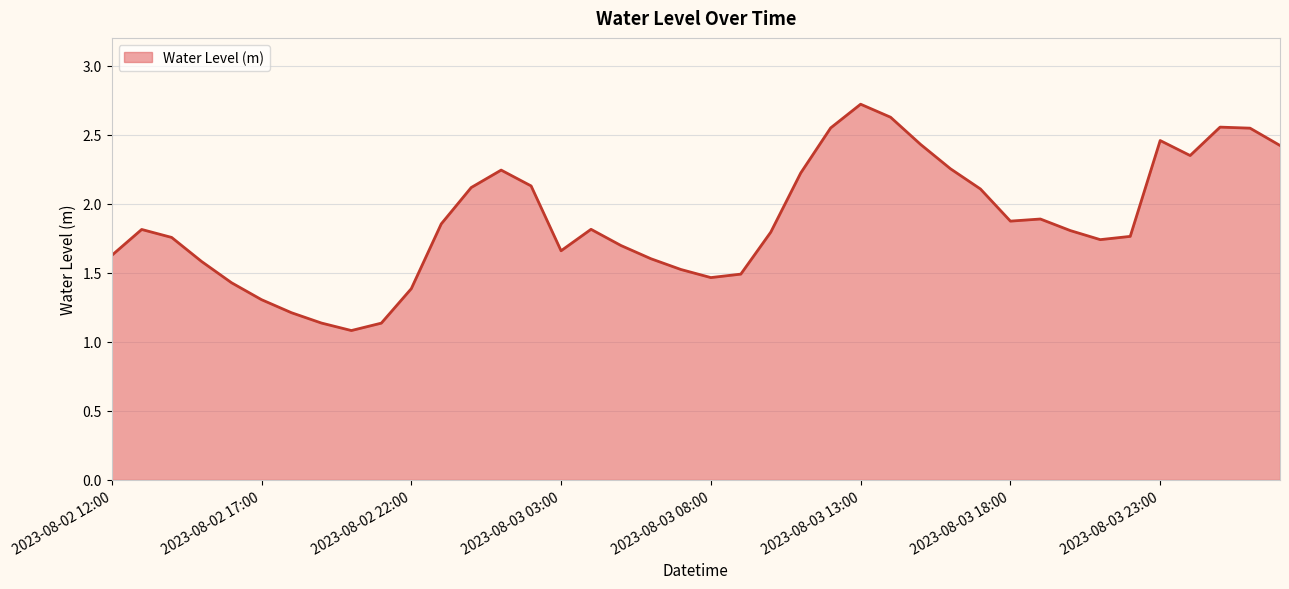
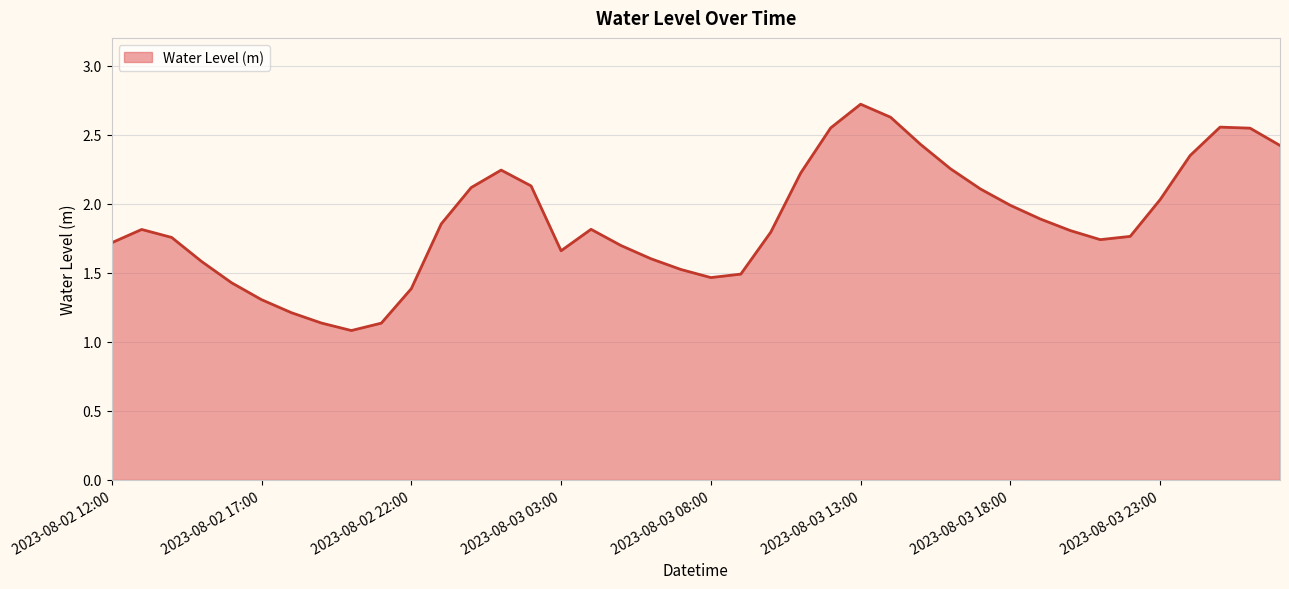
2023-08-02 12:00: 1.63 -> 1.72
2023-08-03 18:00: 1.87 -> 1.99
2023-08-03 23:00: 2.46 -> 2.03
